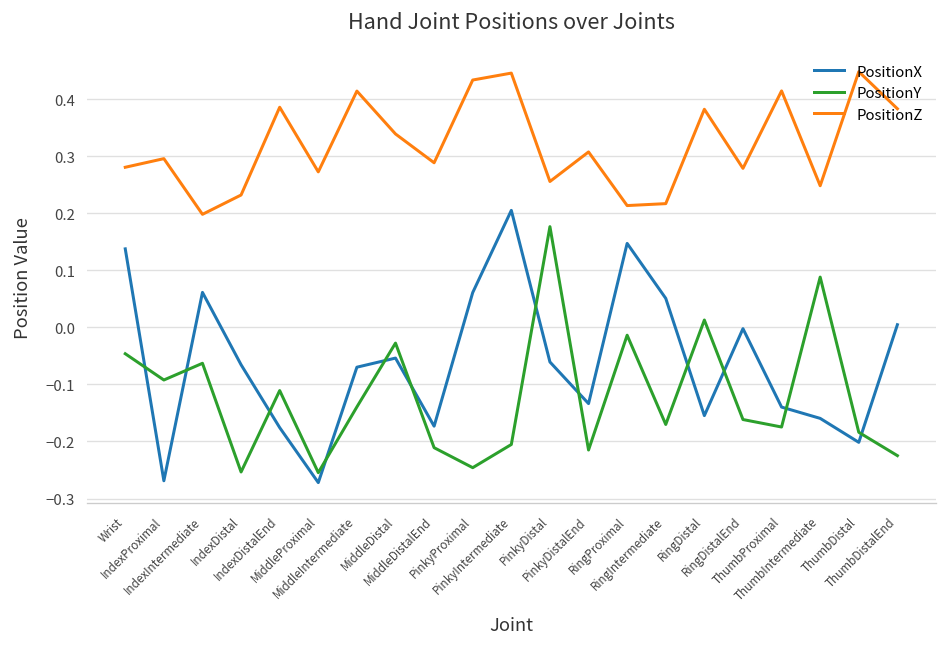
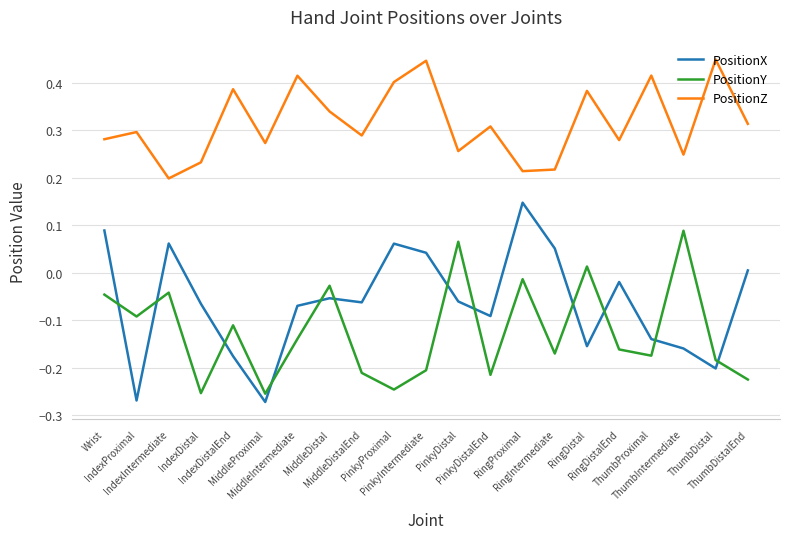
PositionX, Wrist: 0.14 -> 0.09
PositionY, IndexIntermediate: -0.06 -> -0.04
PositionX, MiddleDistalEnd: -0.17 -> -0.06
PositionZ, PinkyProximal: 0.43 -> 0.40
PositionX, PinkyIntermediate: 0.21 -> 0.04
PositionY, PinkyDistal: 0.18 -> 0.07
PositionX, PinkyDistalEnd: -0.13 -> -0.09
PositionX, RingDistalEnd: 0.00 -> -0.02
PositionZ, ThumbDistalEnd: 0.38 -> 0.31
